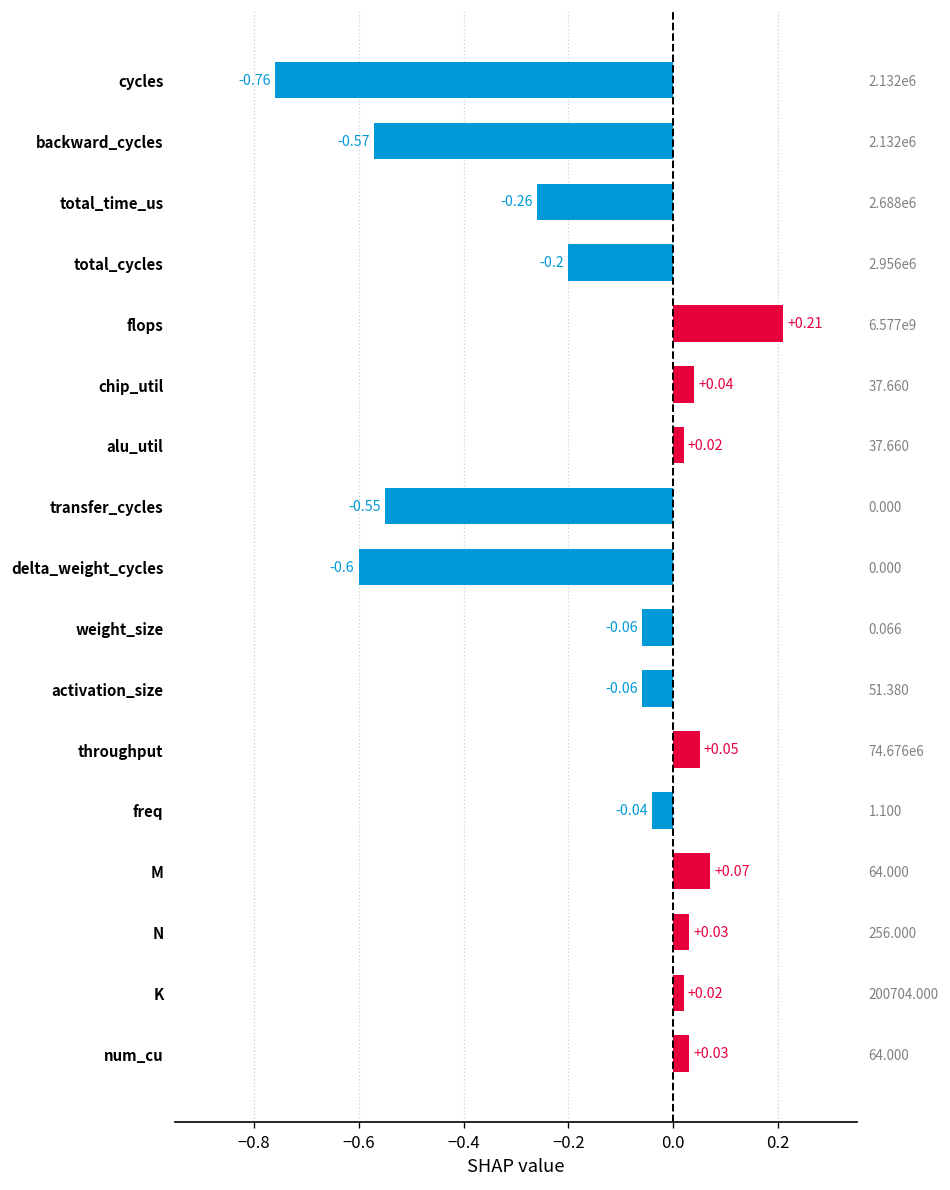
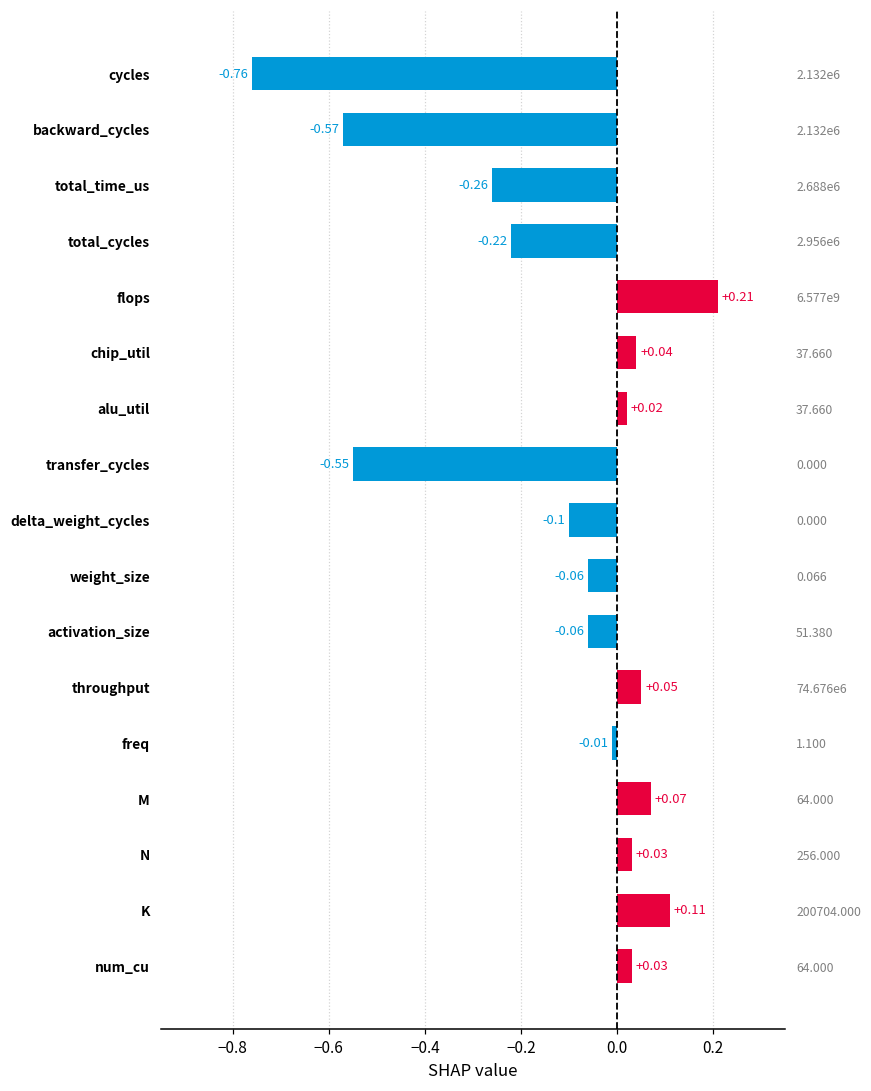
total_cycles: -0.2 -> -0.22
delta_weight_cycles: -0.6 -> -0.1
freq: -0.04 -> -0.01
K: +0.02 -> +0.11
